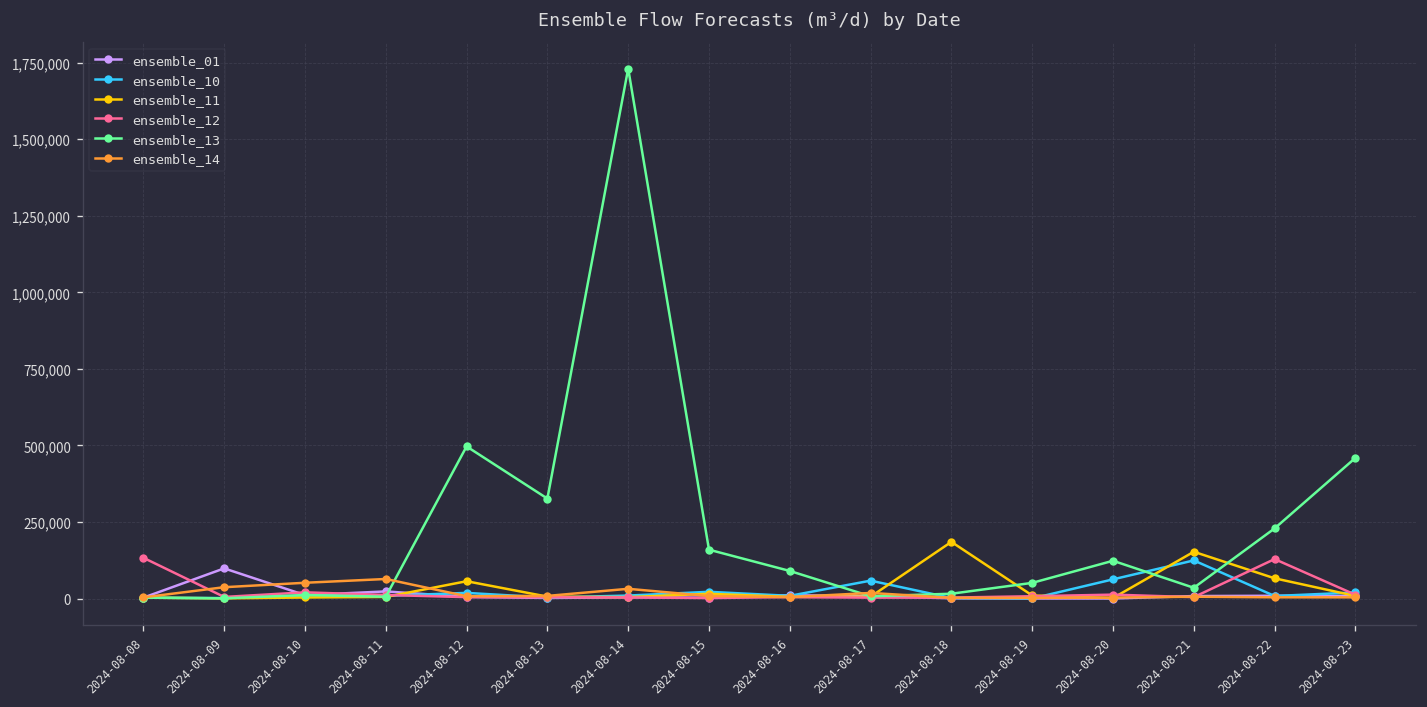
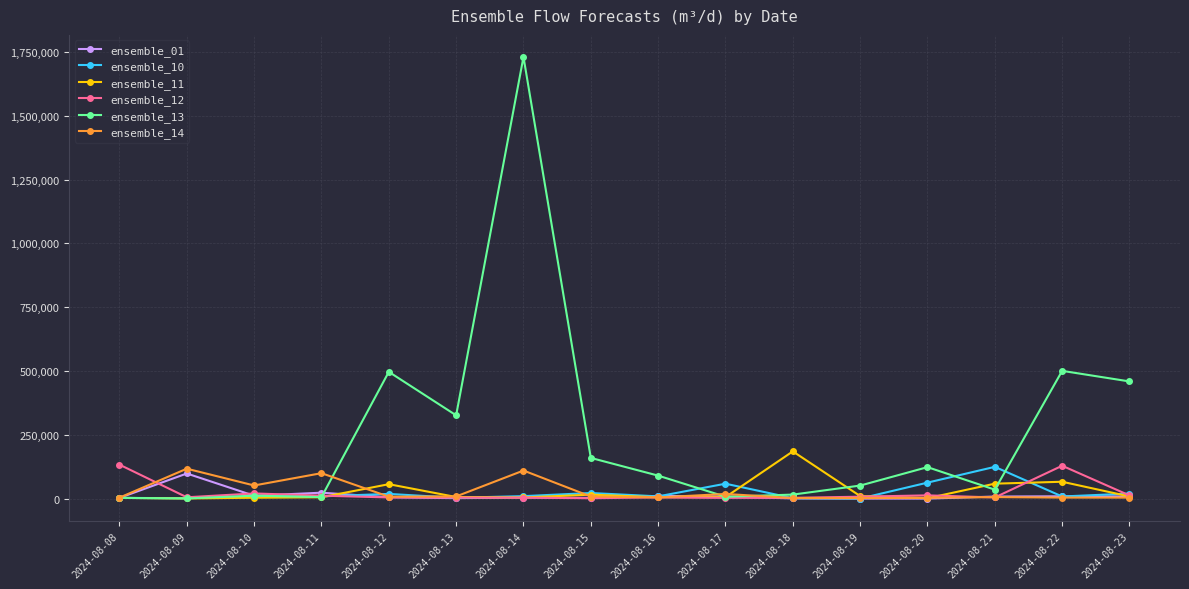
ensemble_14, 2024-08-09: 40,000 -> 120,000
ensemble_14, 2024-08-11: 60,000 -> 100,000
ensemble_14, 2024-08-14: 30,000 -> 110,000
ensemble_11, 2024-08-21: 150,000 -> 60,000
ensemble_13, 2024-08-22: 230,000 -> 500,000
